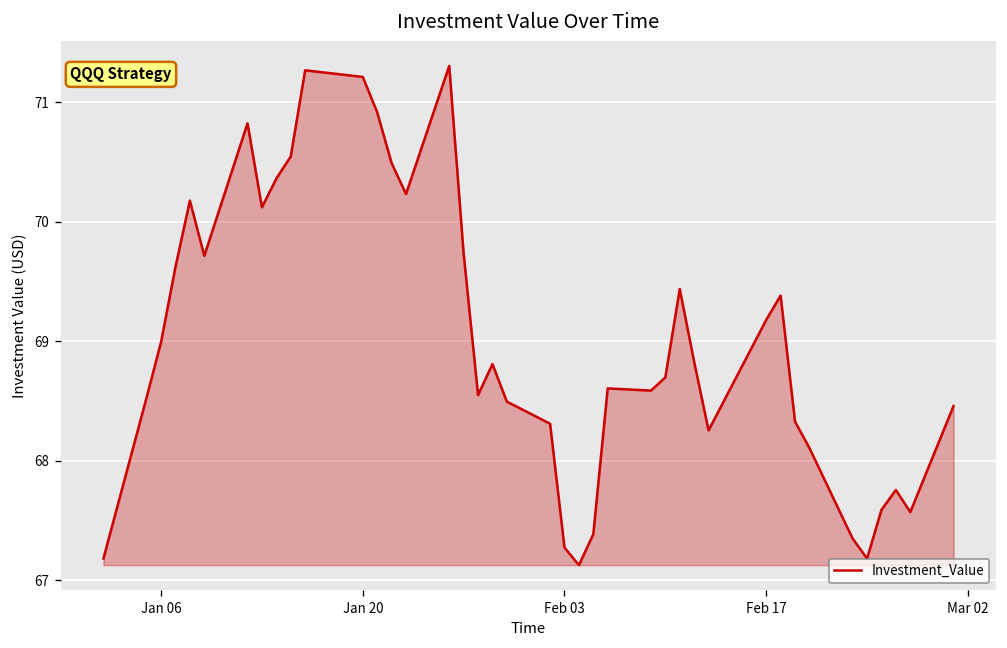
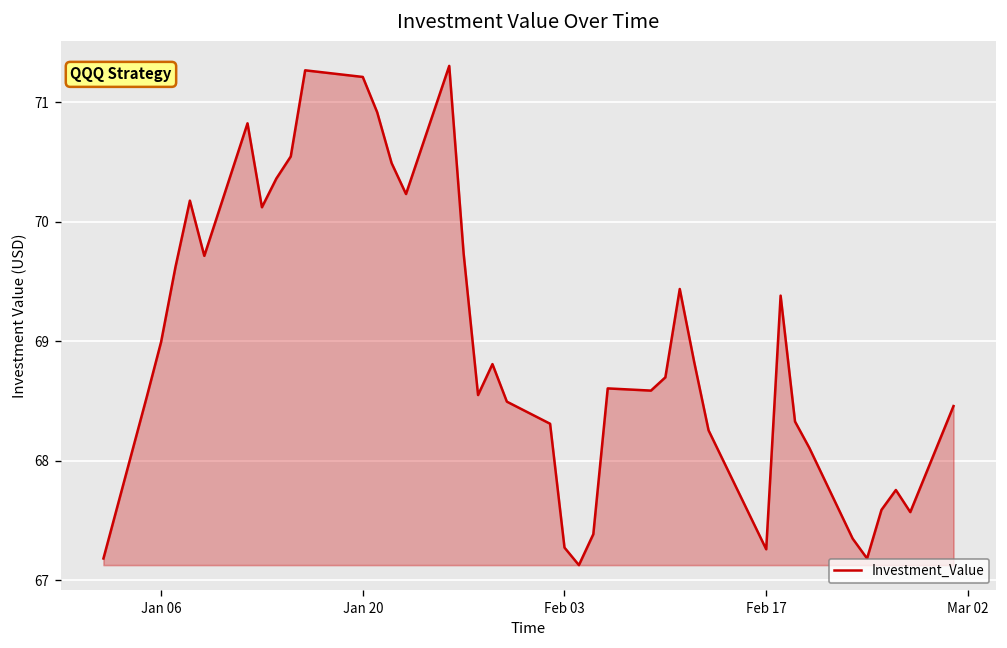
Feb 17: 69.2 -> 67.3
